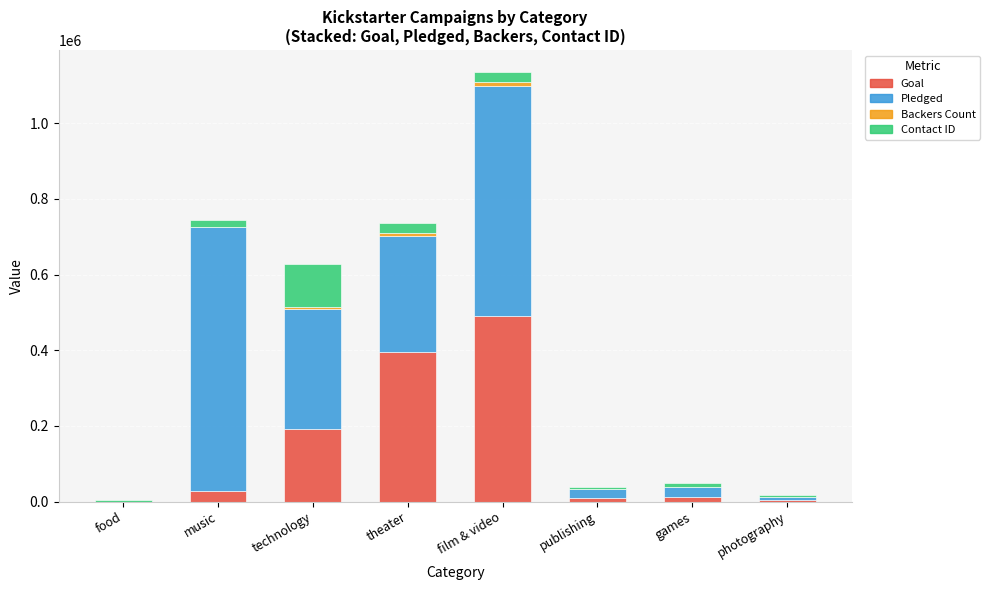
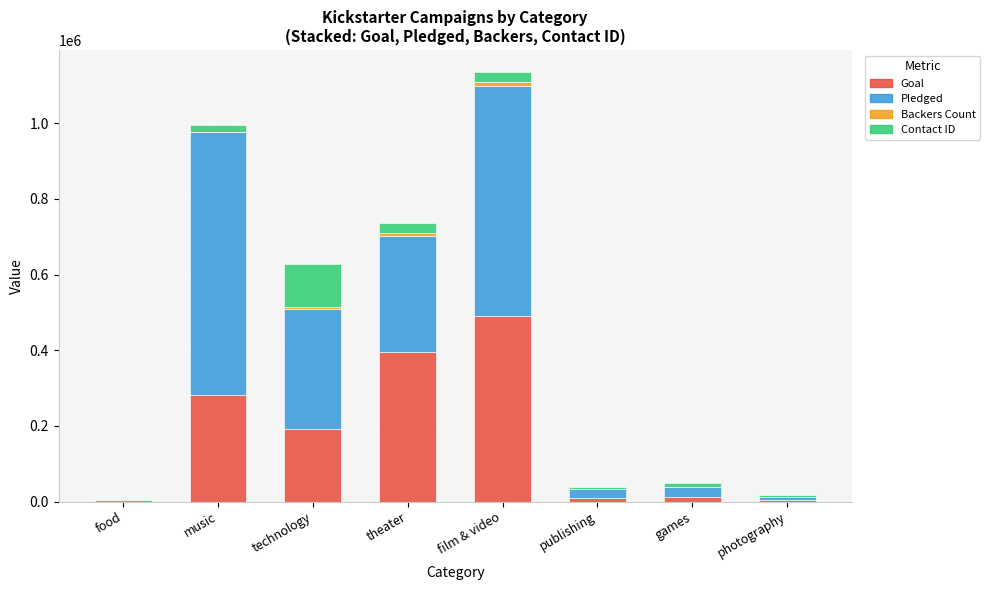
Goal, music: 30000 -> 280000
